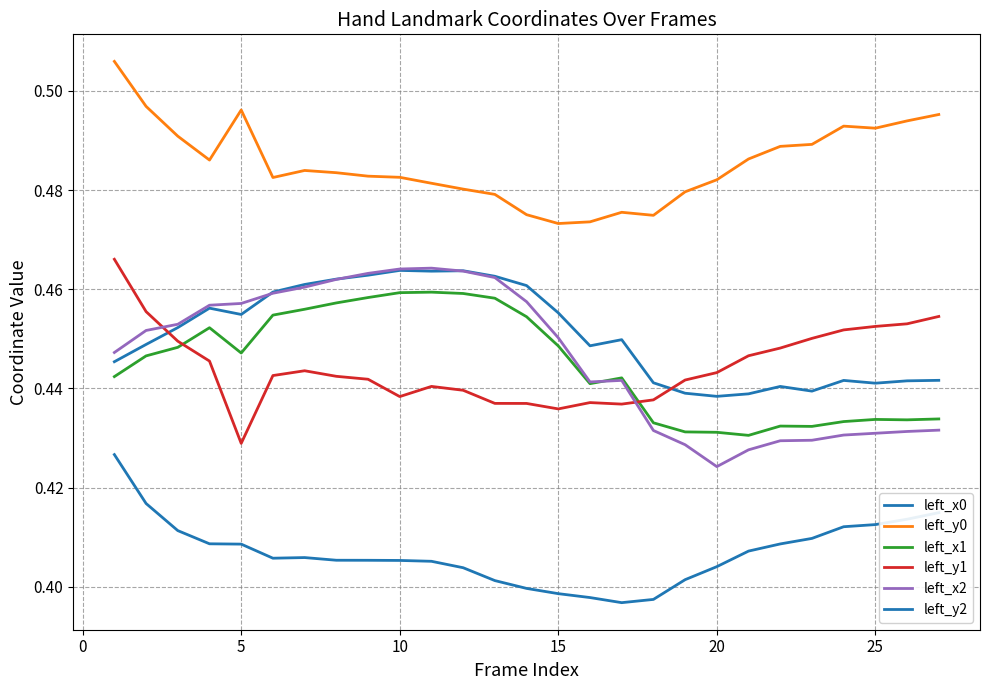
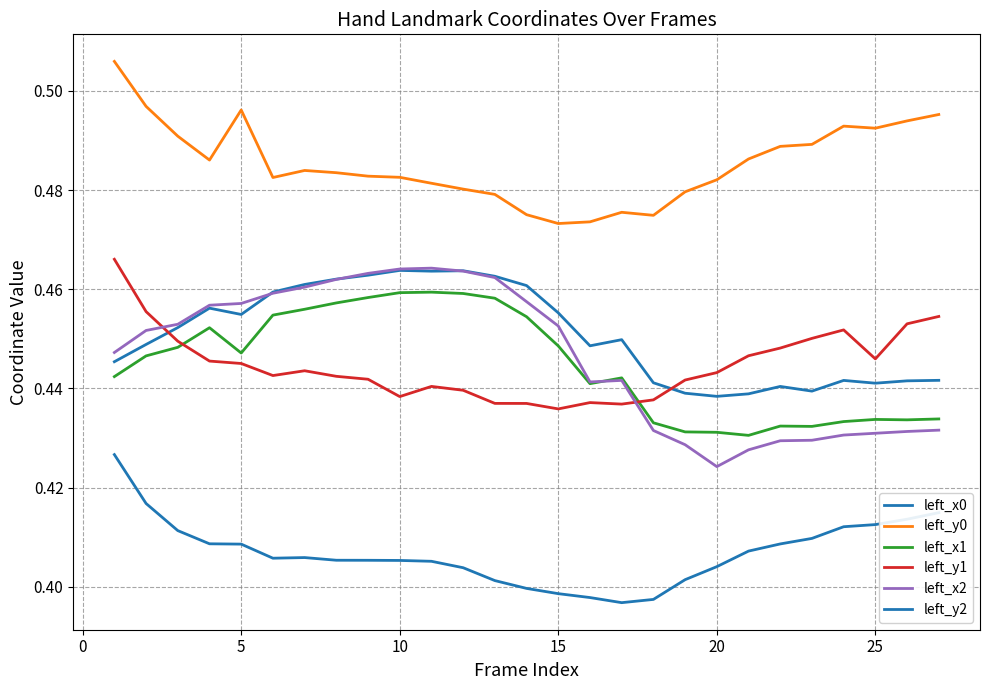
left_y1, 5: 0.429 -> 0.445
left_x2, 15: 0.450 -> 0.453
left_y1, 25: 0.453 -> 0.446
